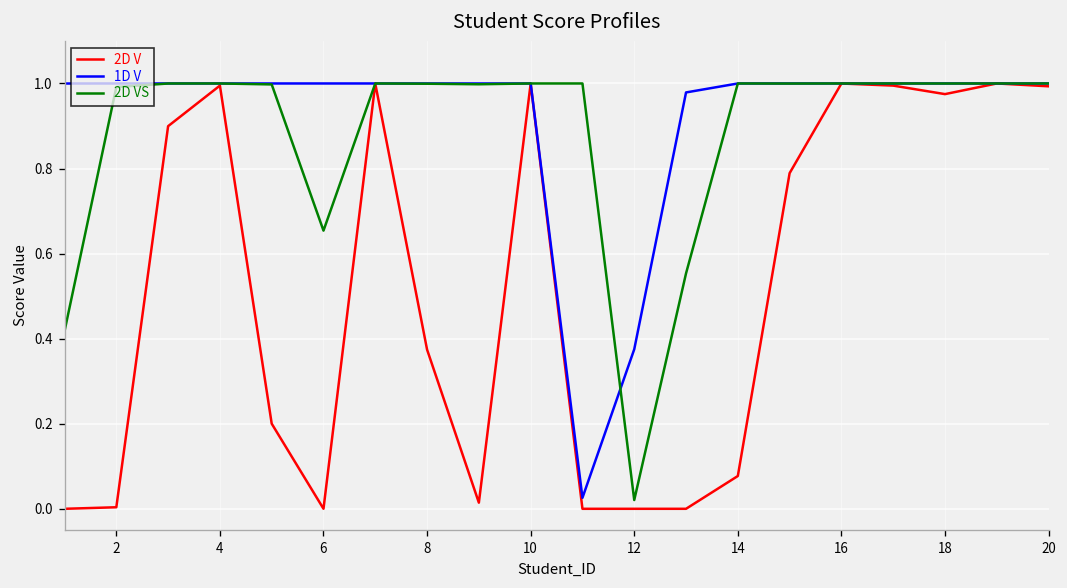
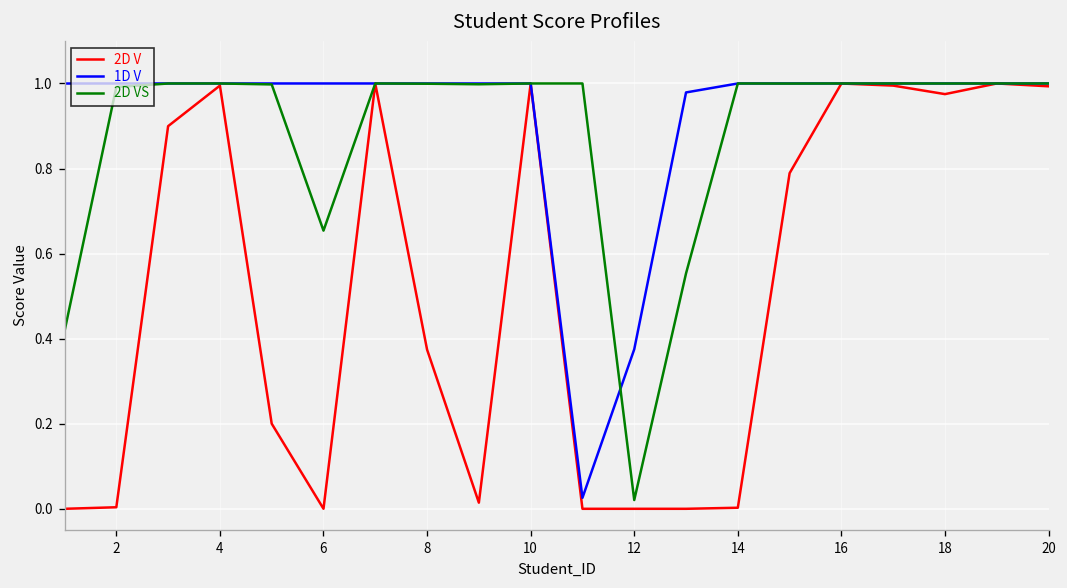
2D V, 14: 0.08 -> 0.00
